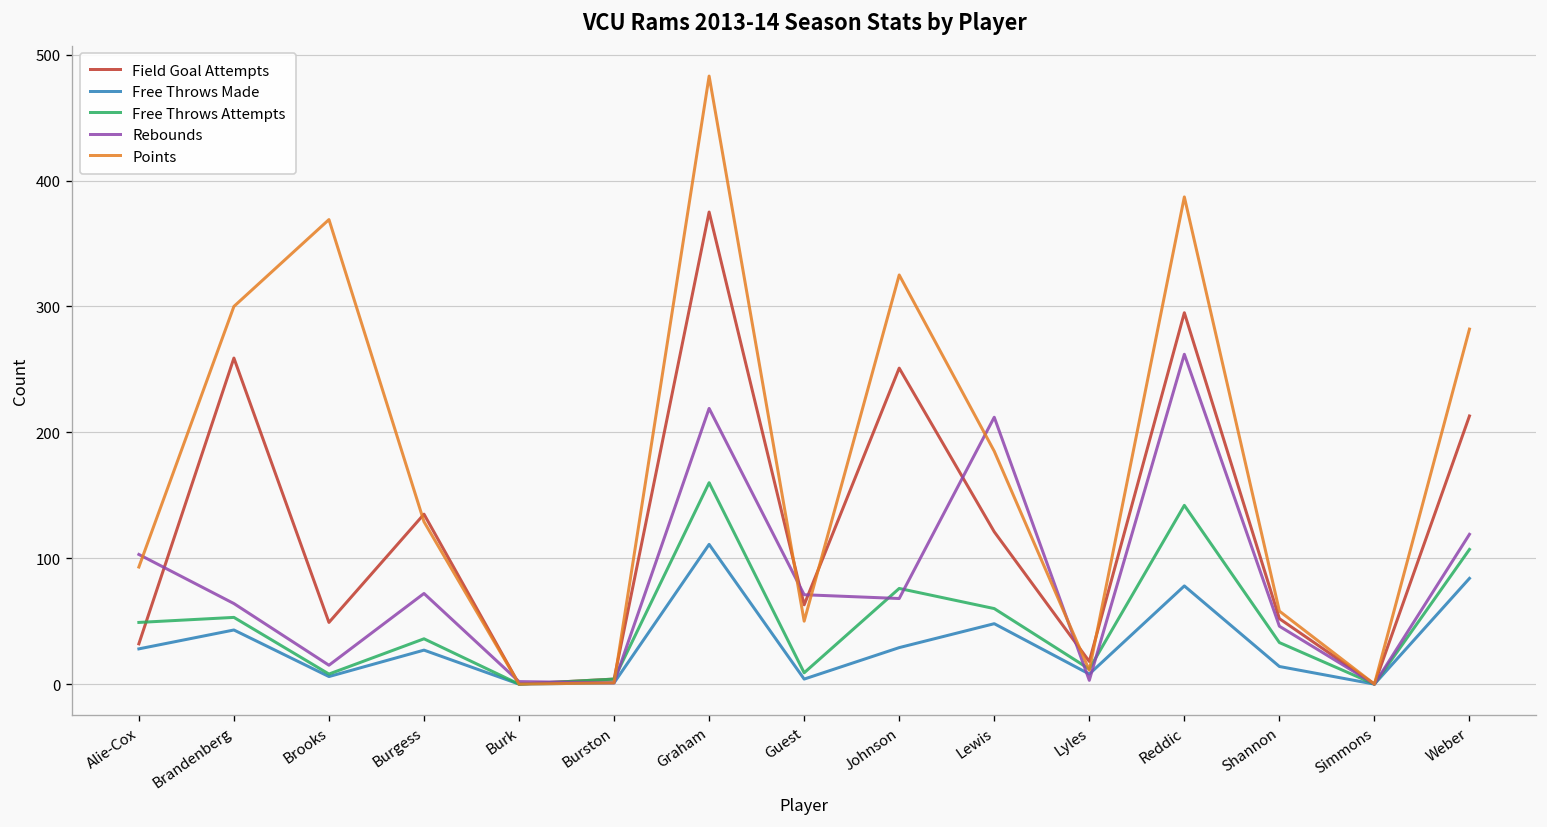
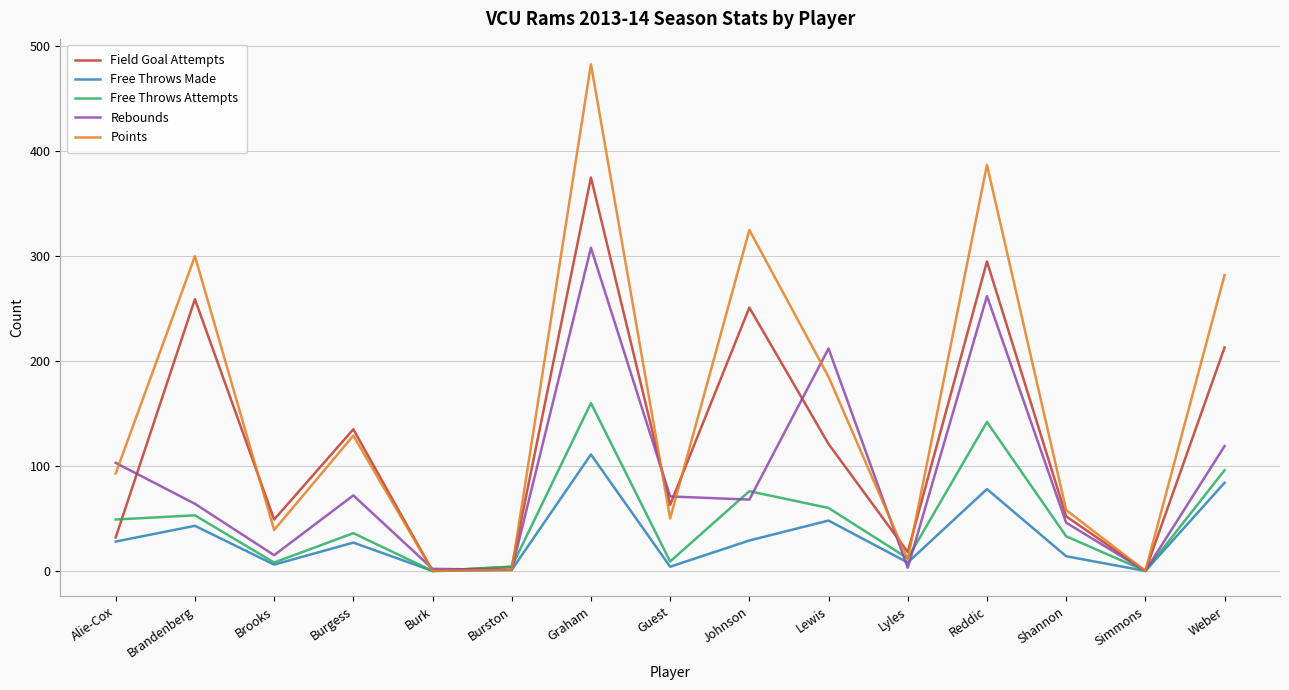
Points, Brooks: 369 -> 39
Rebounds, Graham: 219 -> 308
Free Throws Attempts, Weber: 107 -> 96
